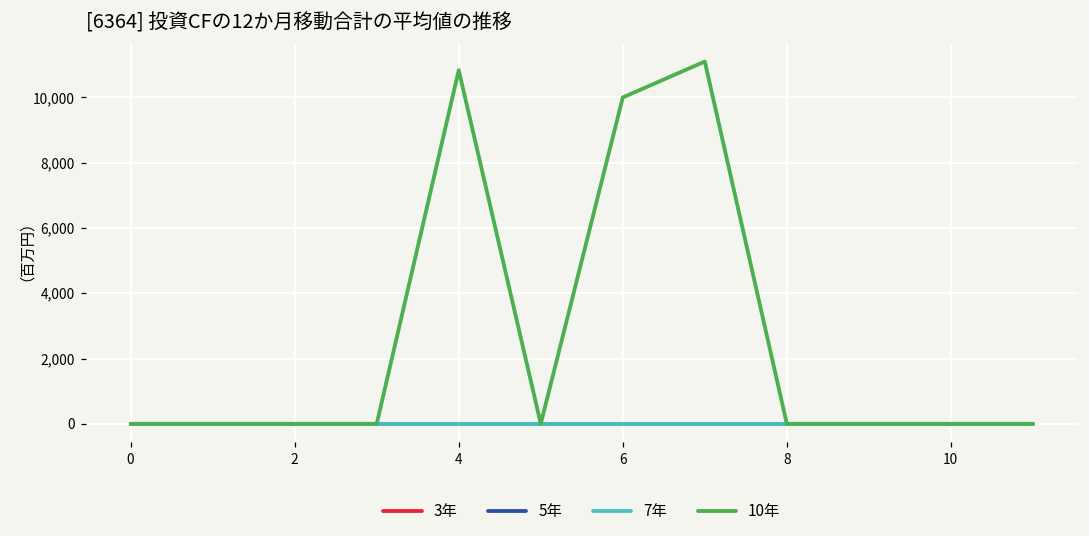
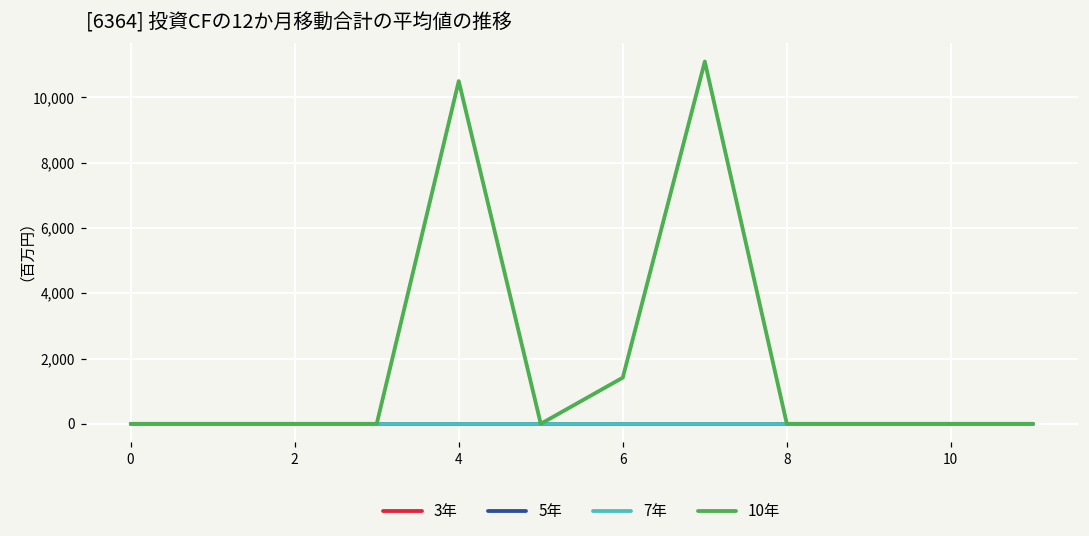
10年, 4: 10,800 -> 10,500
10年, 6: 10,000 -> 1,400
